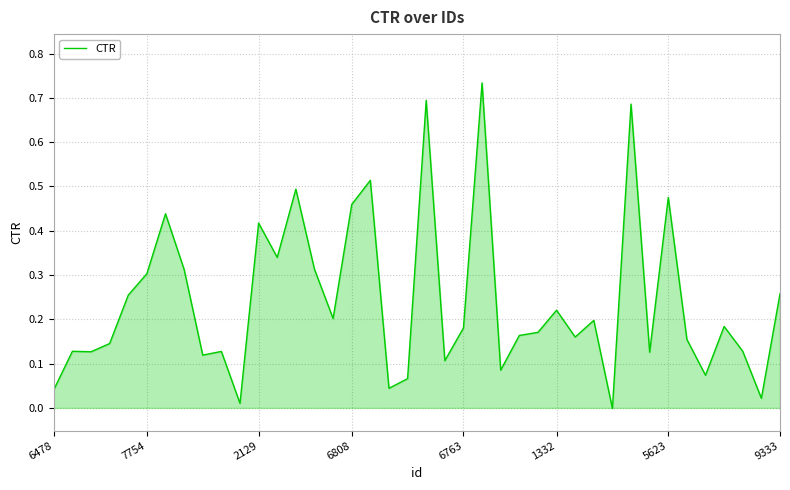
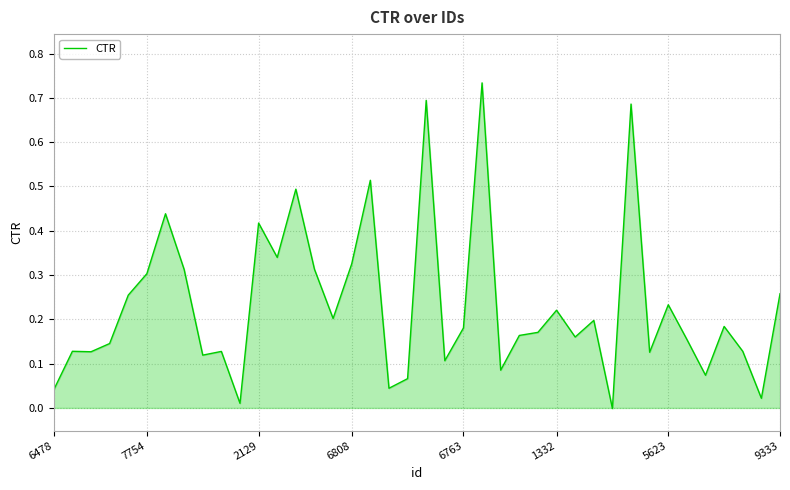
6808: 0.46 -> 0.33
5623: 0.48 -> 0.23
